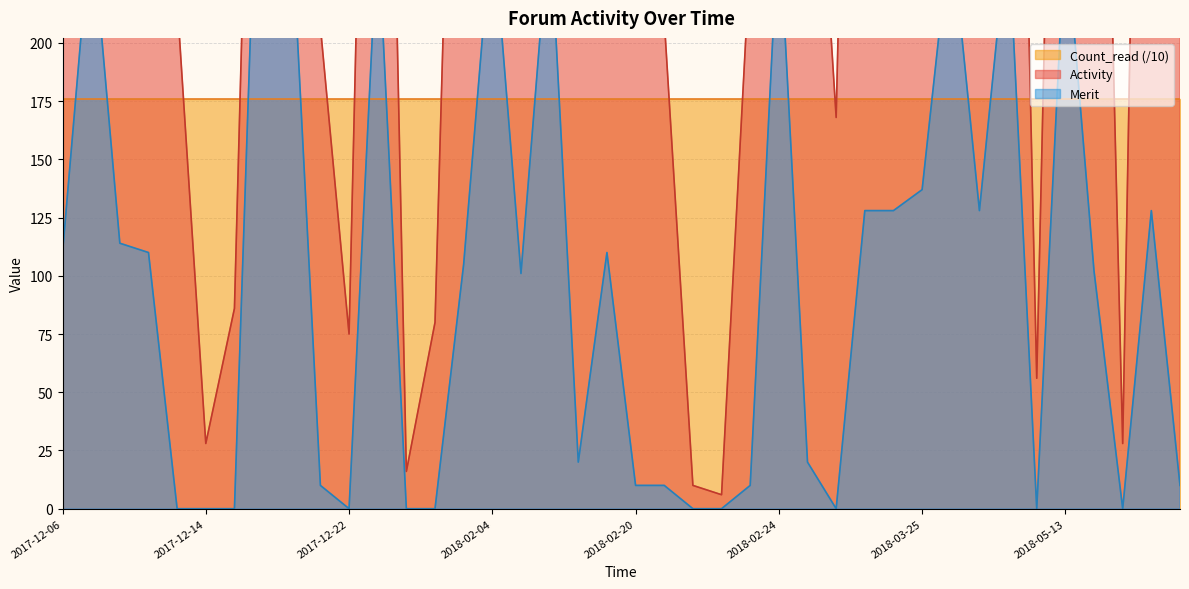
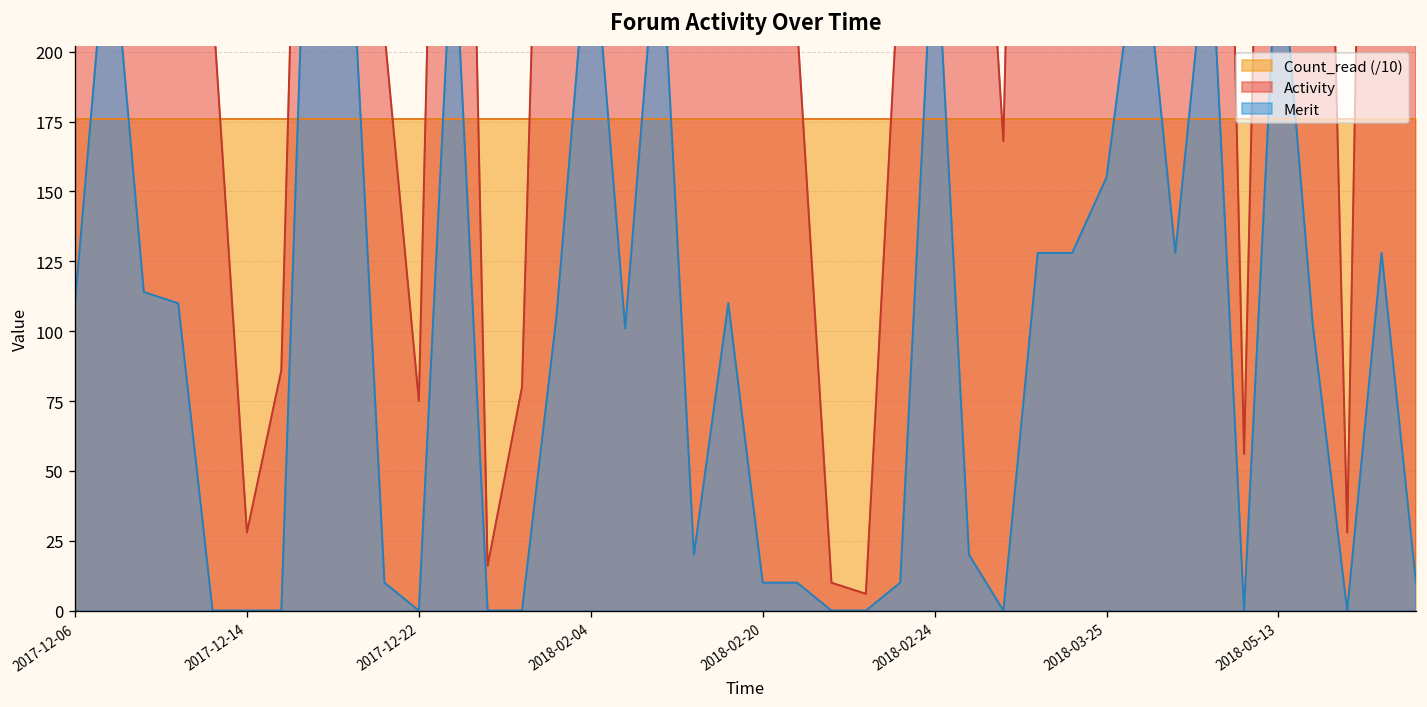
Merit, 2018-03-25: 137 -> 155
